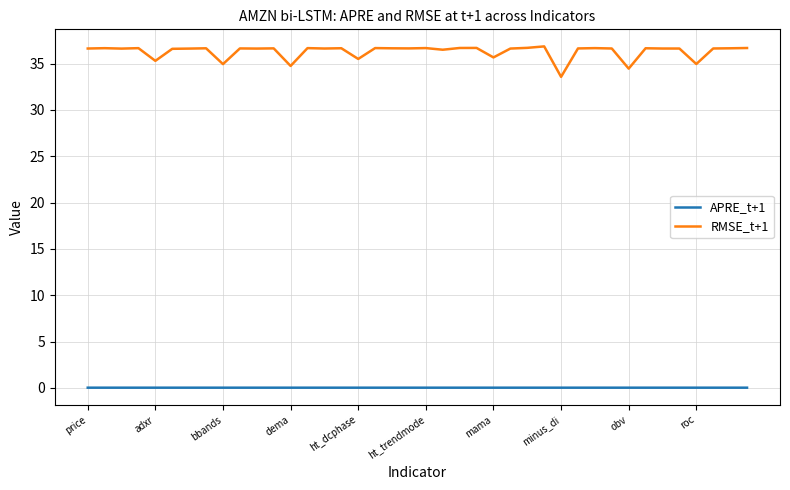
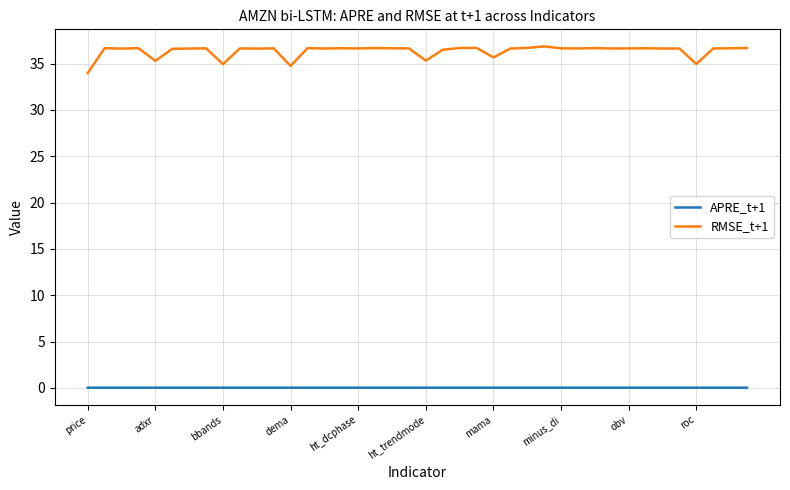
RMSE_t+1, price: 37 -> 34
RMSE_t+1, ht_dcphase: 36 -> 37
RMSE_t+1, ht_trendmode: 37 -> 35
RMSE_t+1, minus_di: 34 -> 37
RMSE_t+1, obv: 34 -> 37
